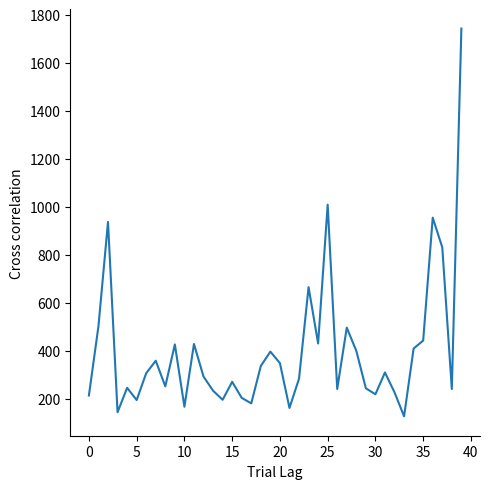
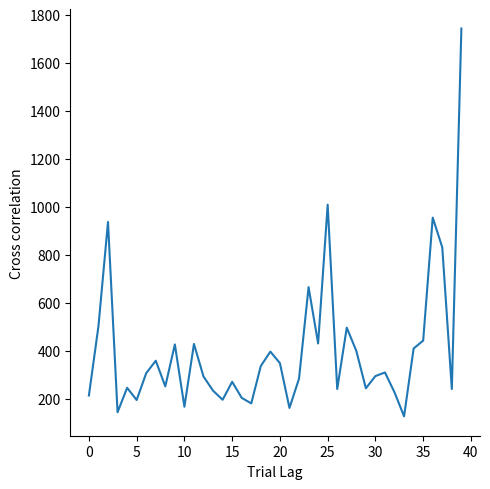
30: 220 -> 290
